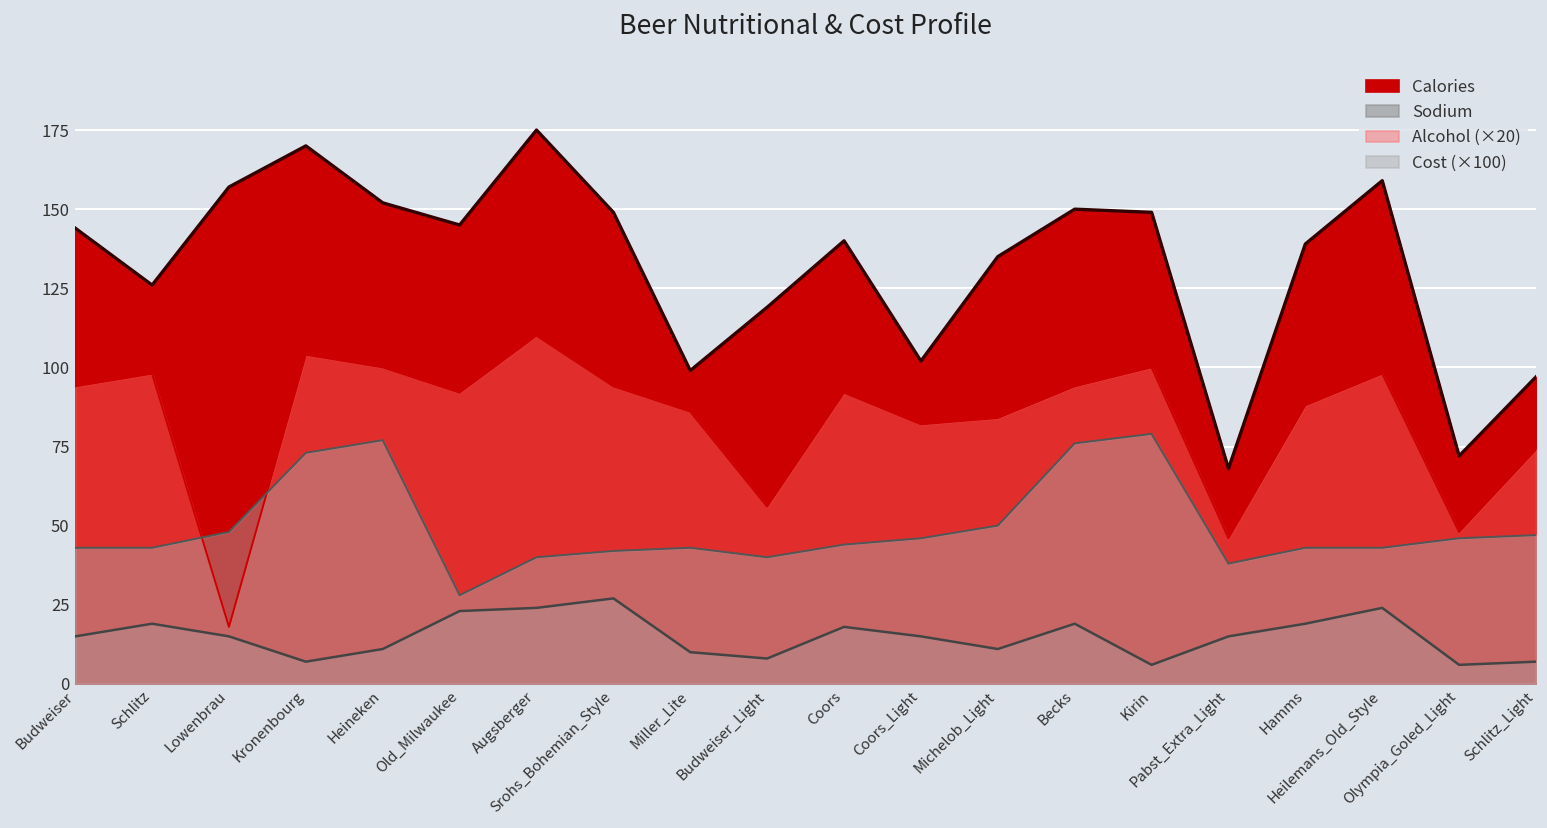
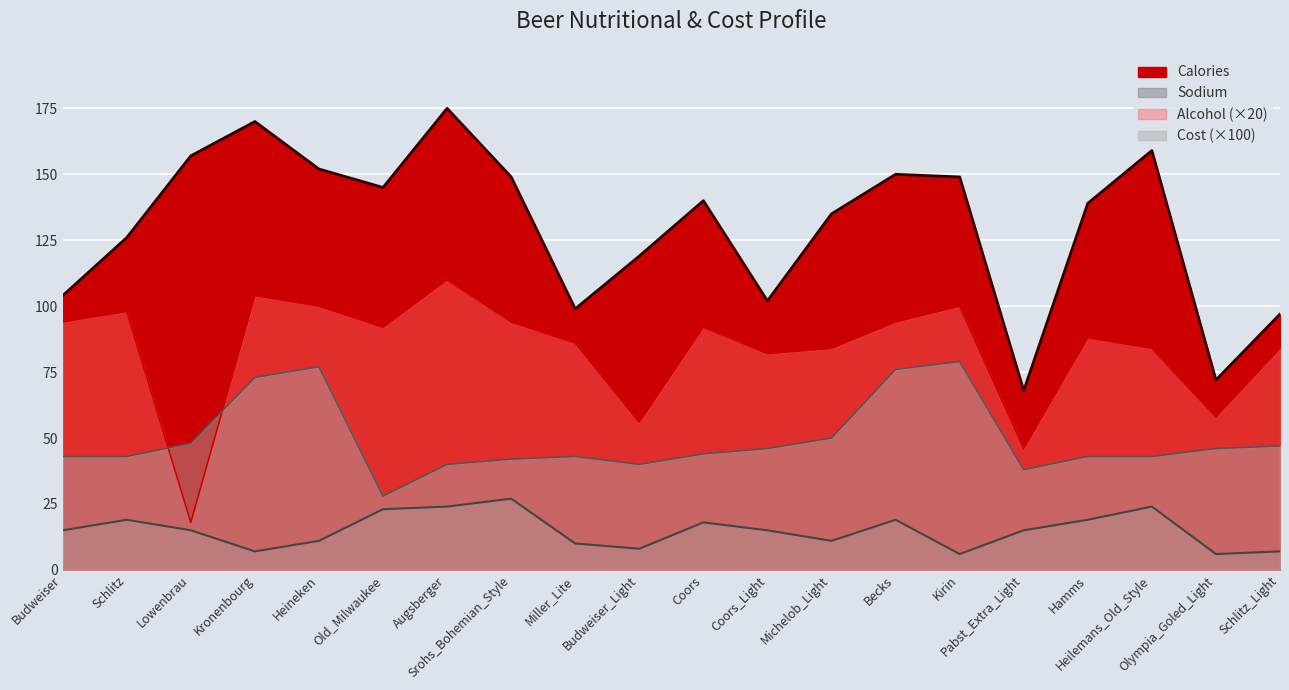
Calories, Budweiser: 144 -> 104
Alcohol (×20), Heilemans_Old_Style: 98 -> 84
Alcohol (×20), Olympia_Goled_Light: 48 -> 58
Alcohol (×20), Schlitz_Light: 74 -> 84
